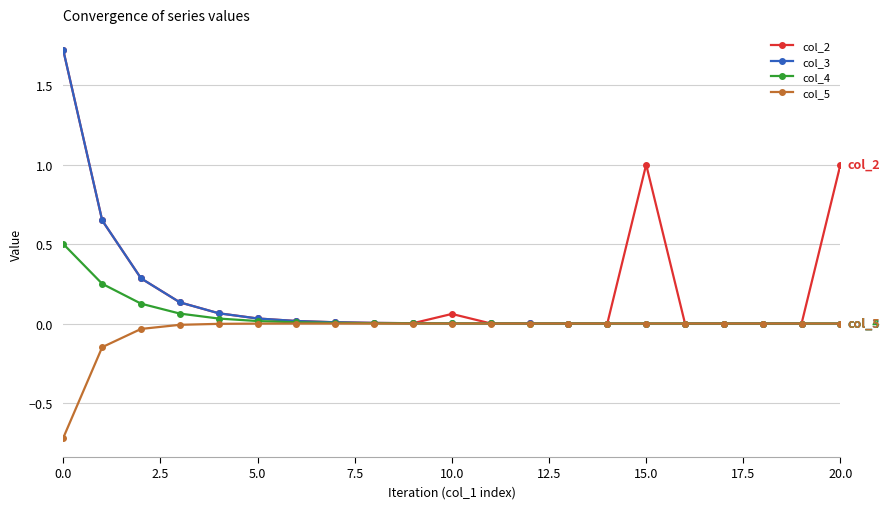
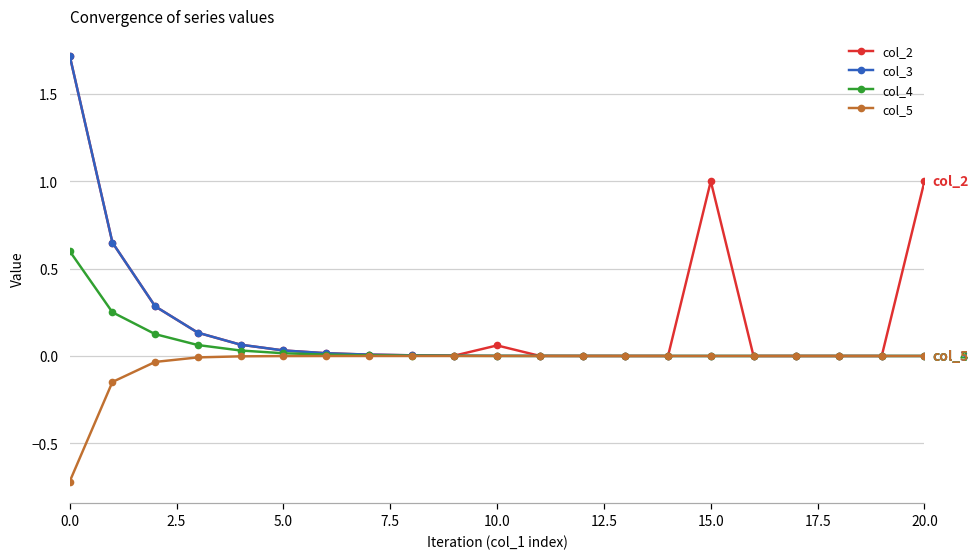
col_4, 0.0: 0.5 -> 0.6
